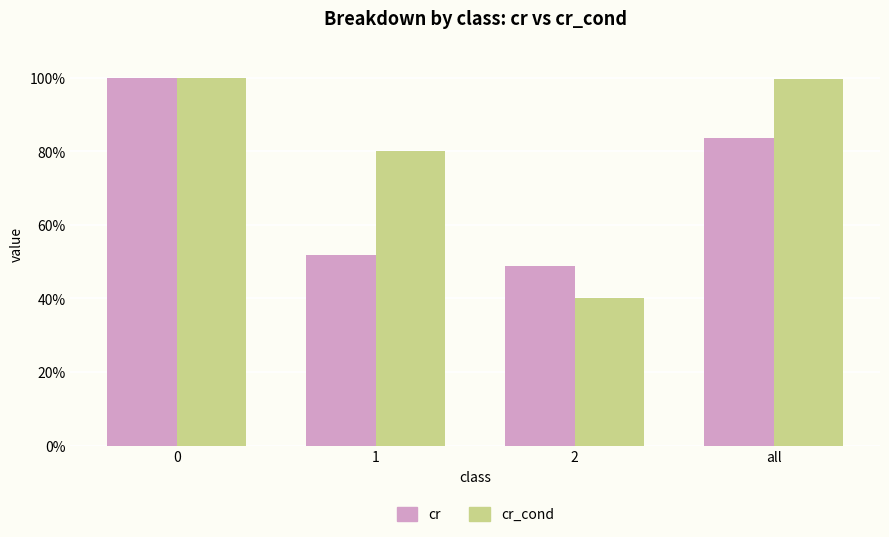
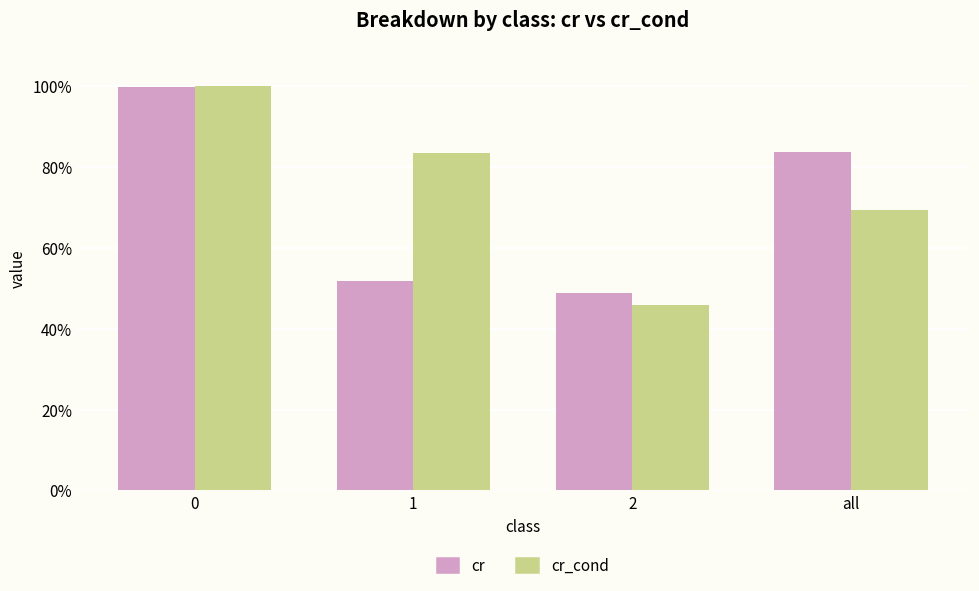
cr_cond, 1: 80% -> 83%
cr_cond, 2: 40% -> 46%
cr_cond, all: 100% -> 69%
